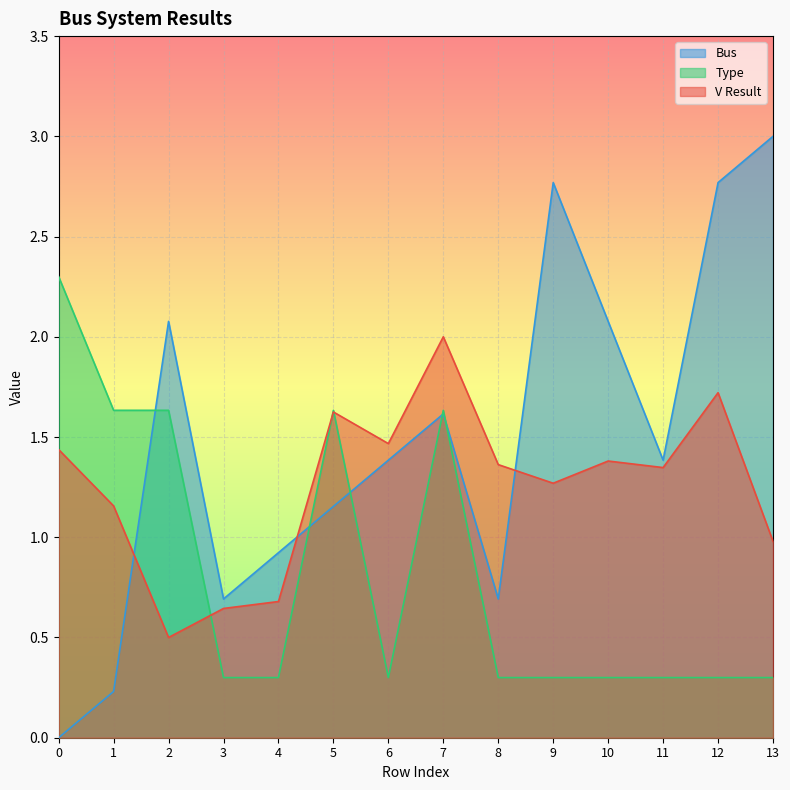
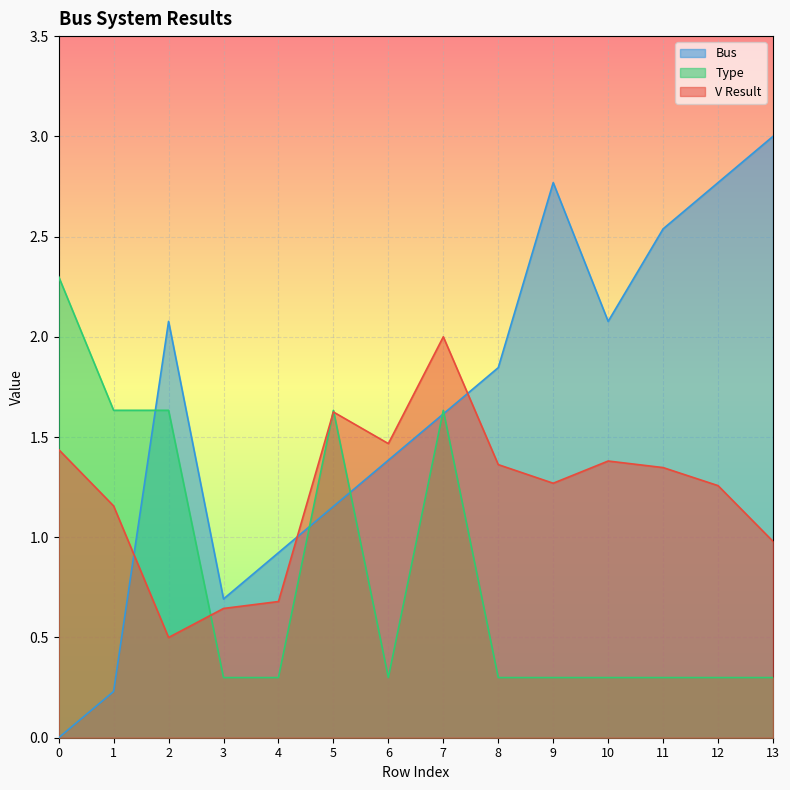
Bus, 8: 0.69 -> 1.85
Bus, 11: 1.38 -> 2.54
V Result, 12: 1.72 -> 1.26
